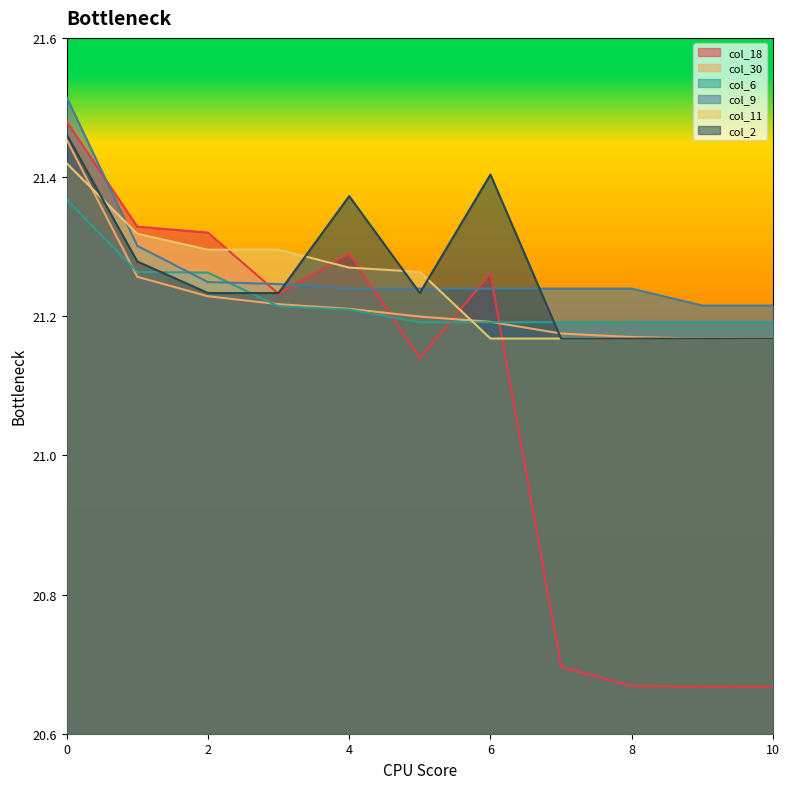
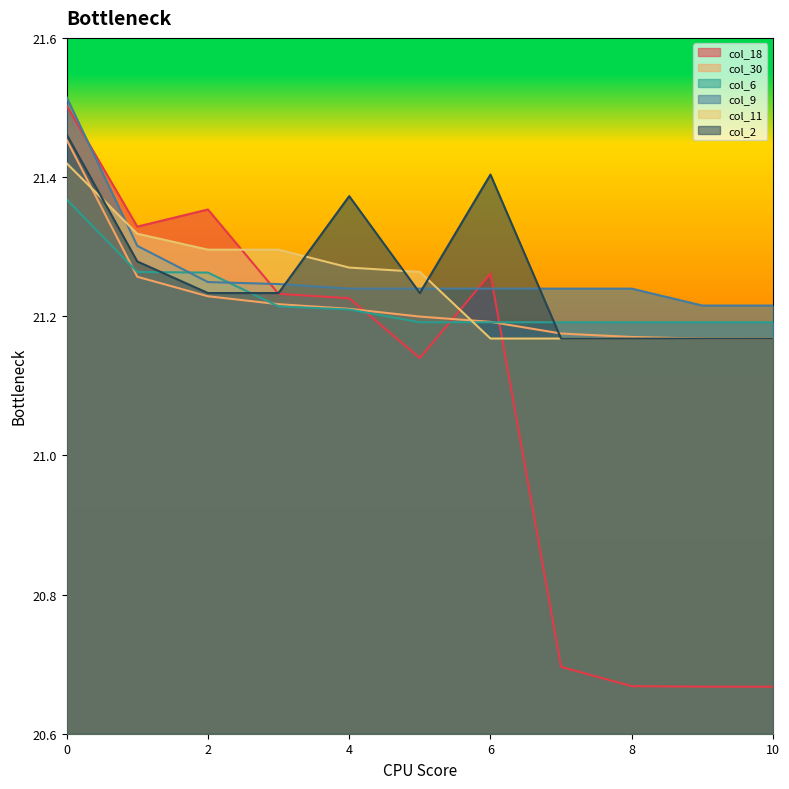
col_18, 0: 21.48 -> 21.50
col_18, 2: 21.32 -> 21.35
col_18, 4: 21.29 -> 21.23
